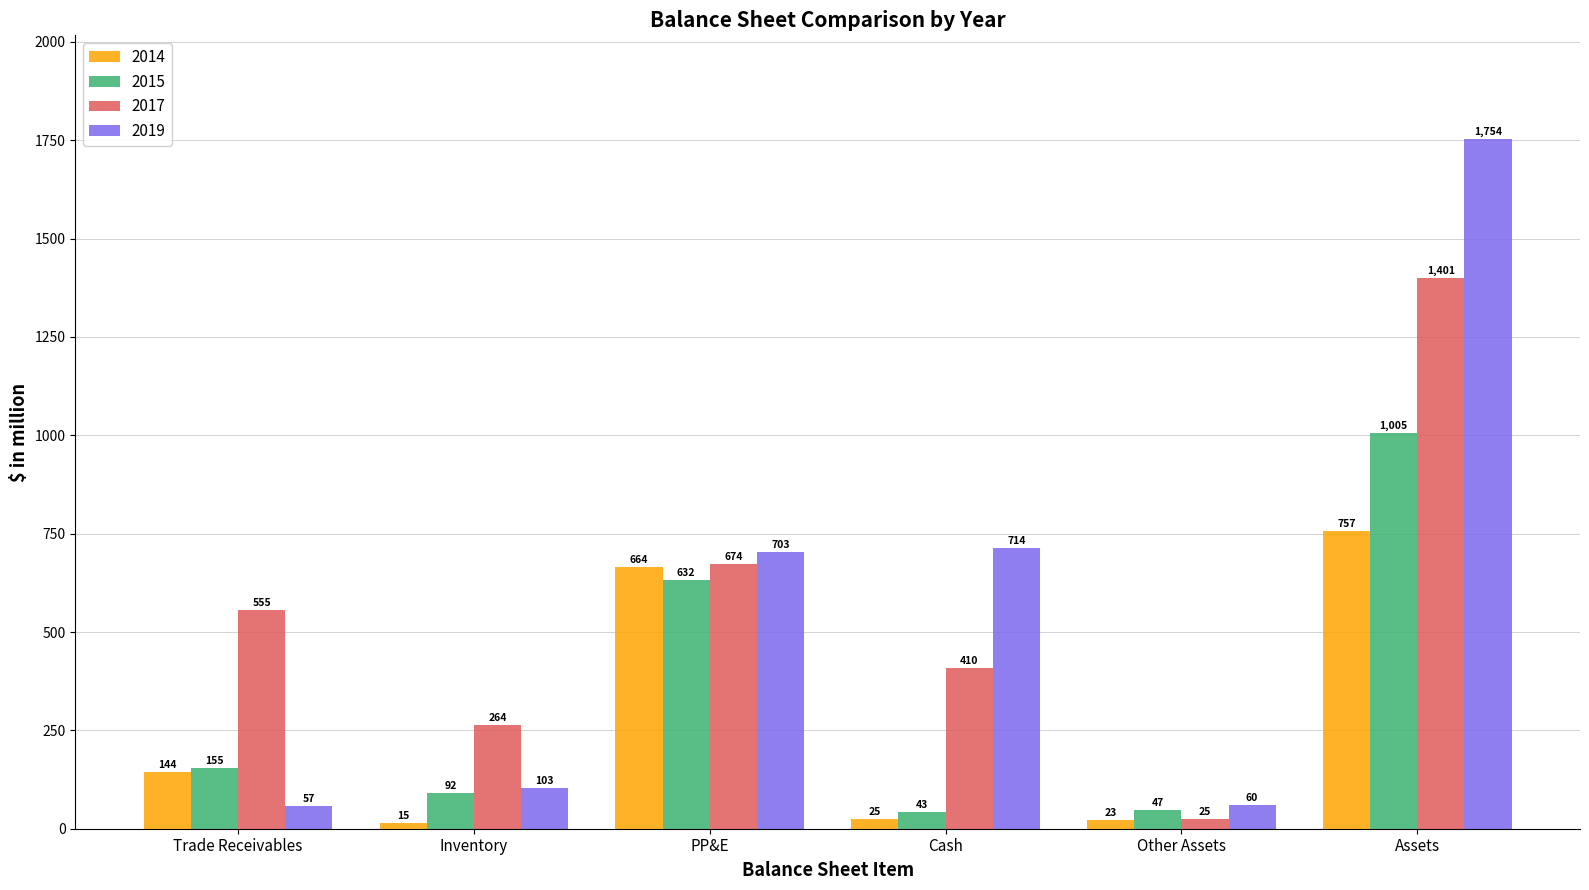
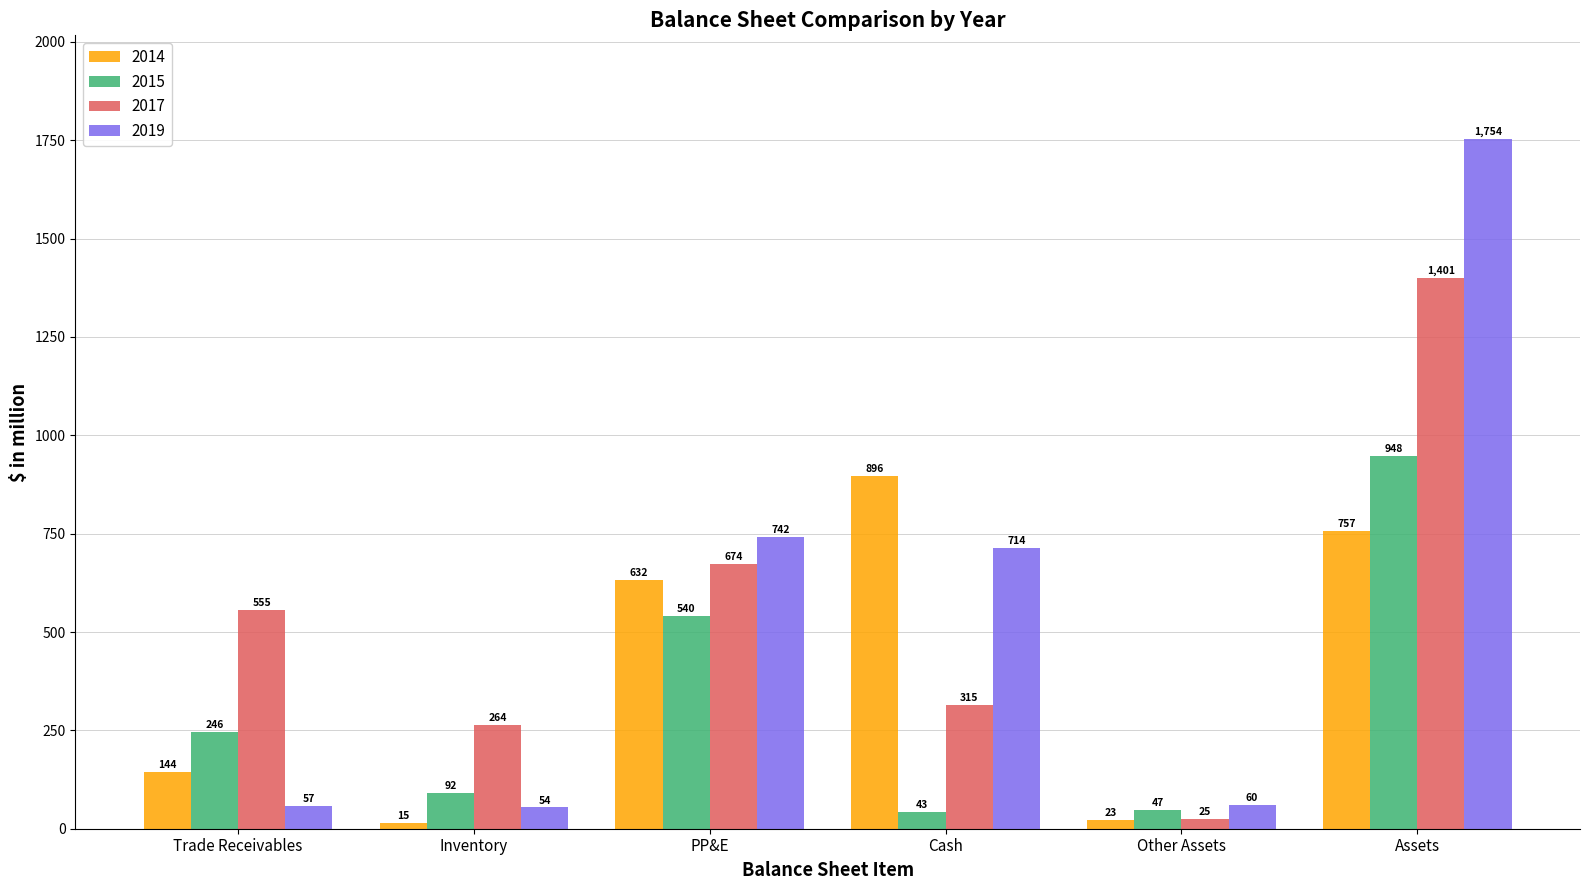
2015, Trade Receivables: 155 -> 246
2019, Inventory: 103 -> 54
2014, PP&E: 664 -> 632
2015, PP&E: 632 -> 540
2019, PP&E: 703 -> 742
2014, Cash: 25 -> 896
2017, Cash: 410 -> 315
2015, Assets: 1,005 -> 948
